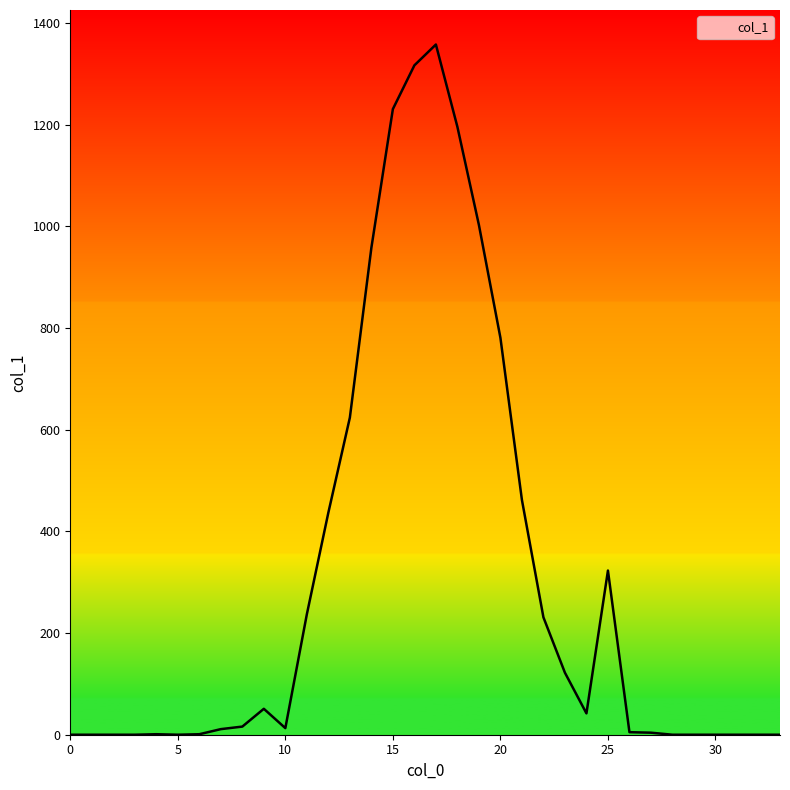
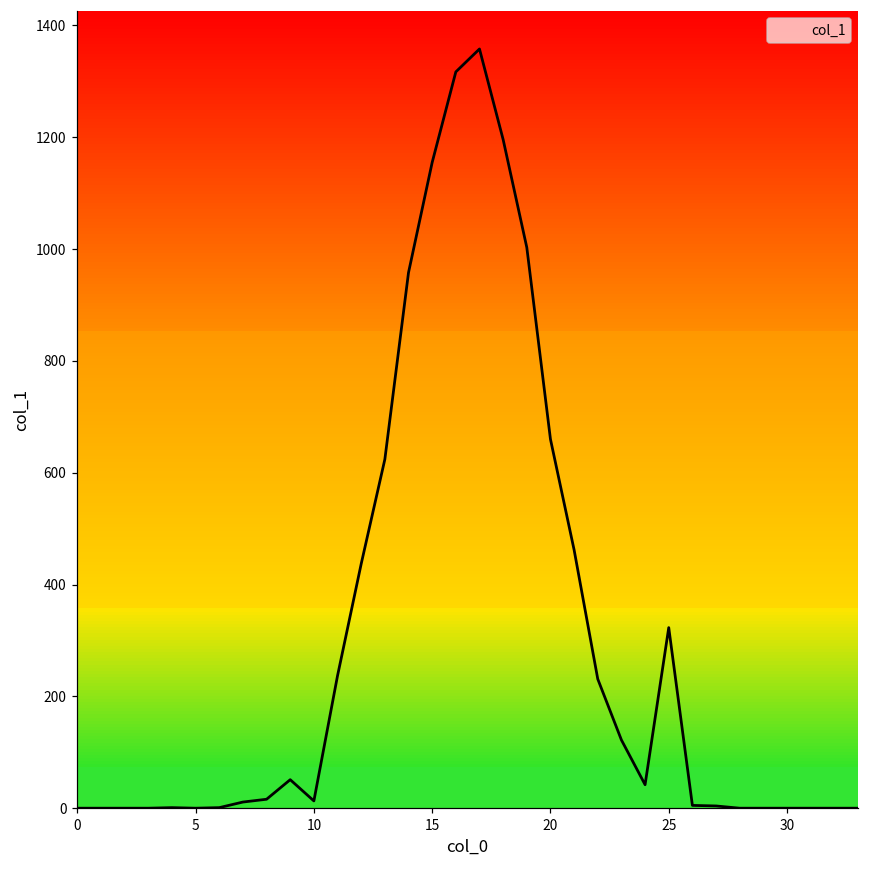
15: 1230 -> 1160
20: 780 -> 660
